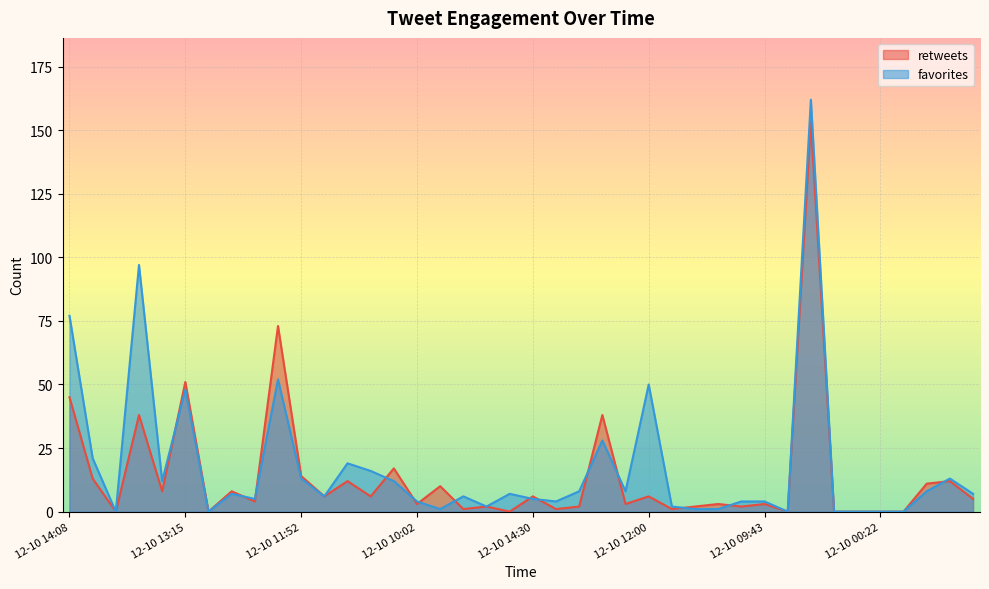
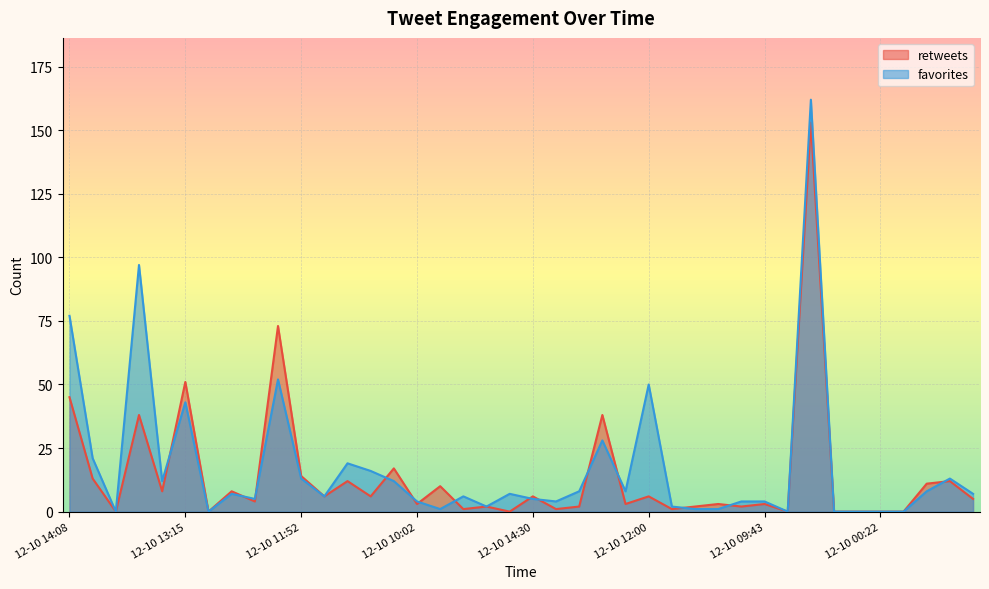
favorites, 12-10 13:15: 48 -> 43
